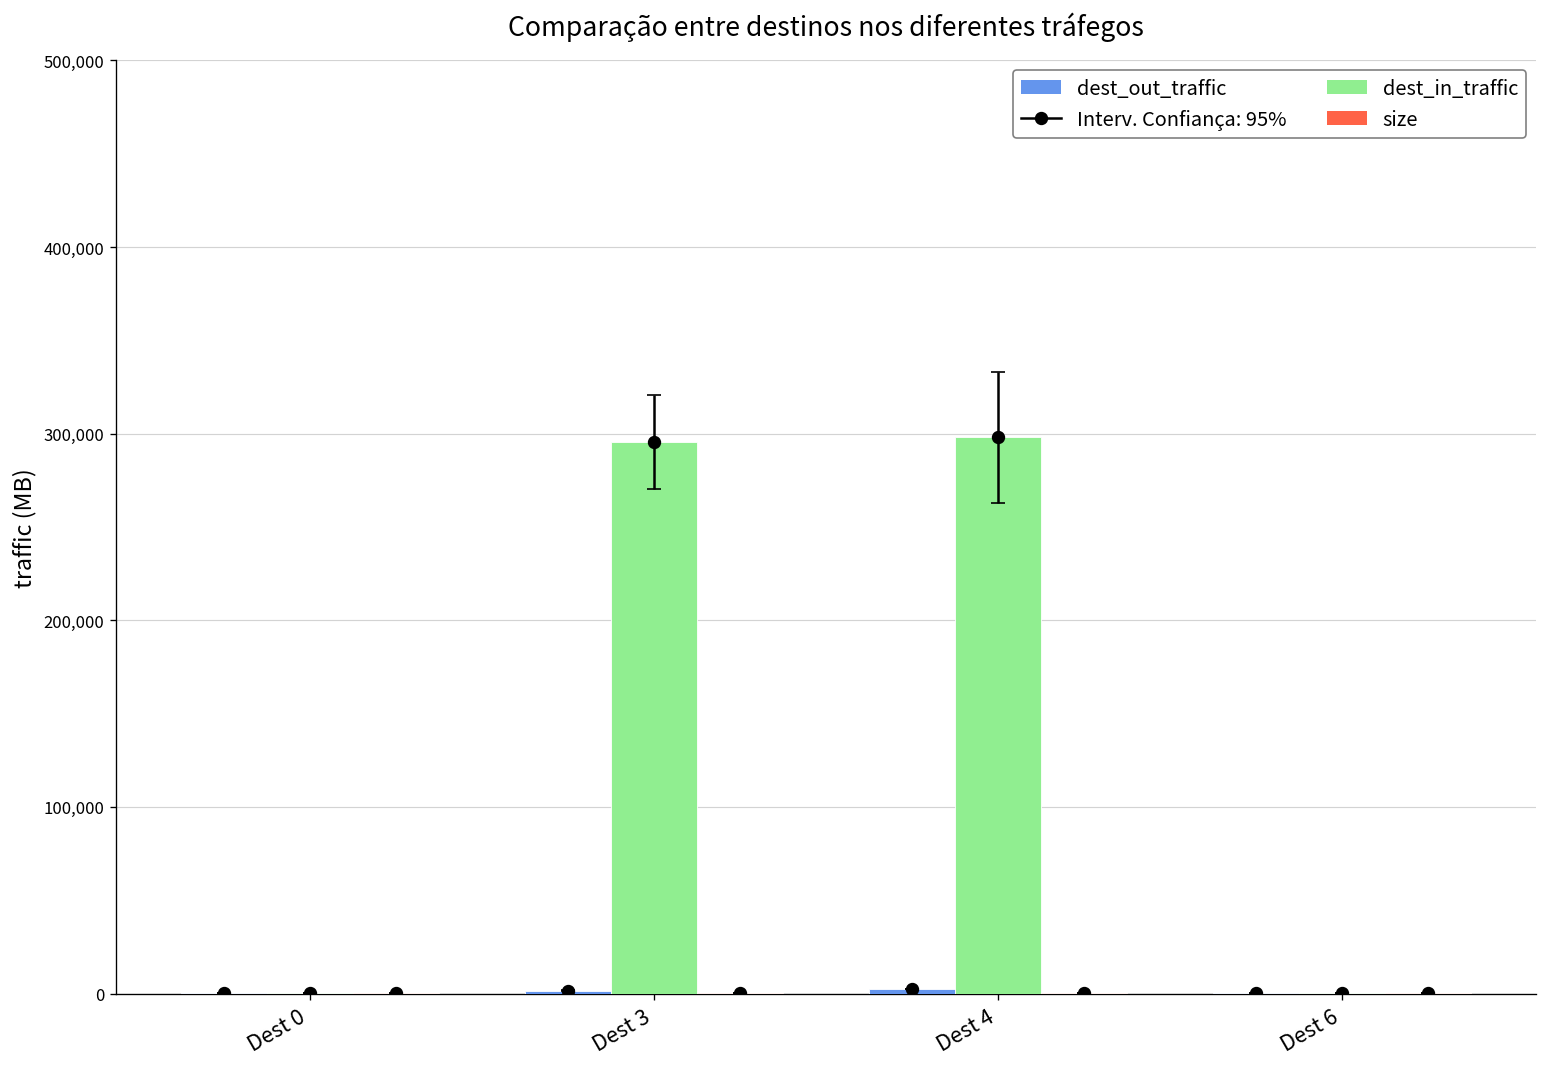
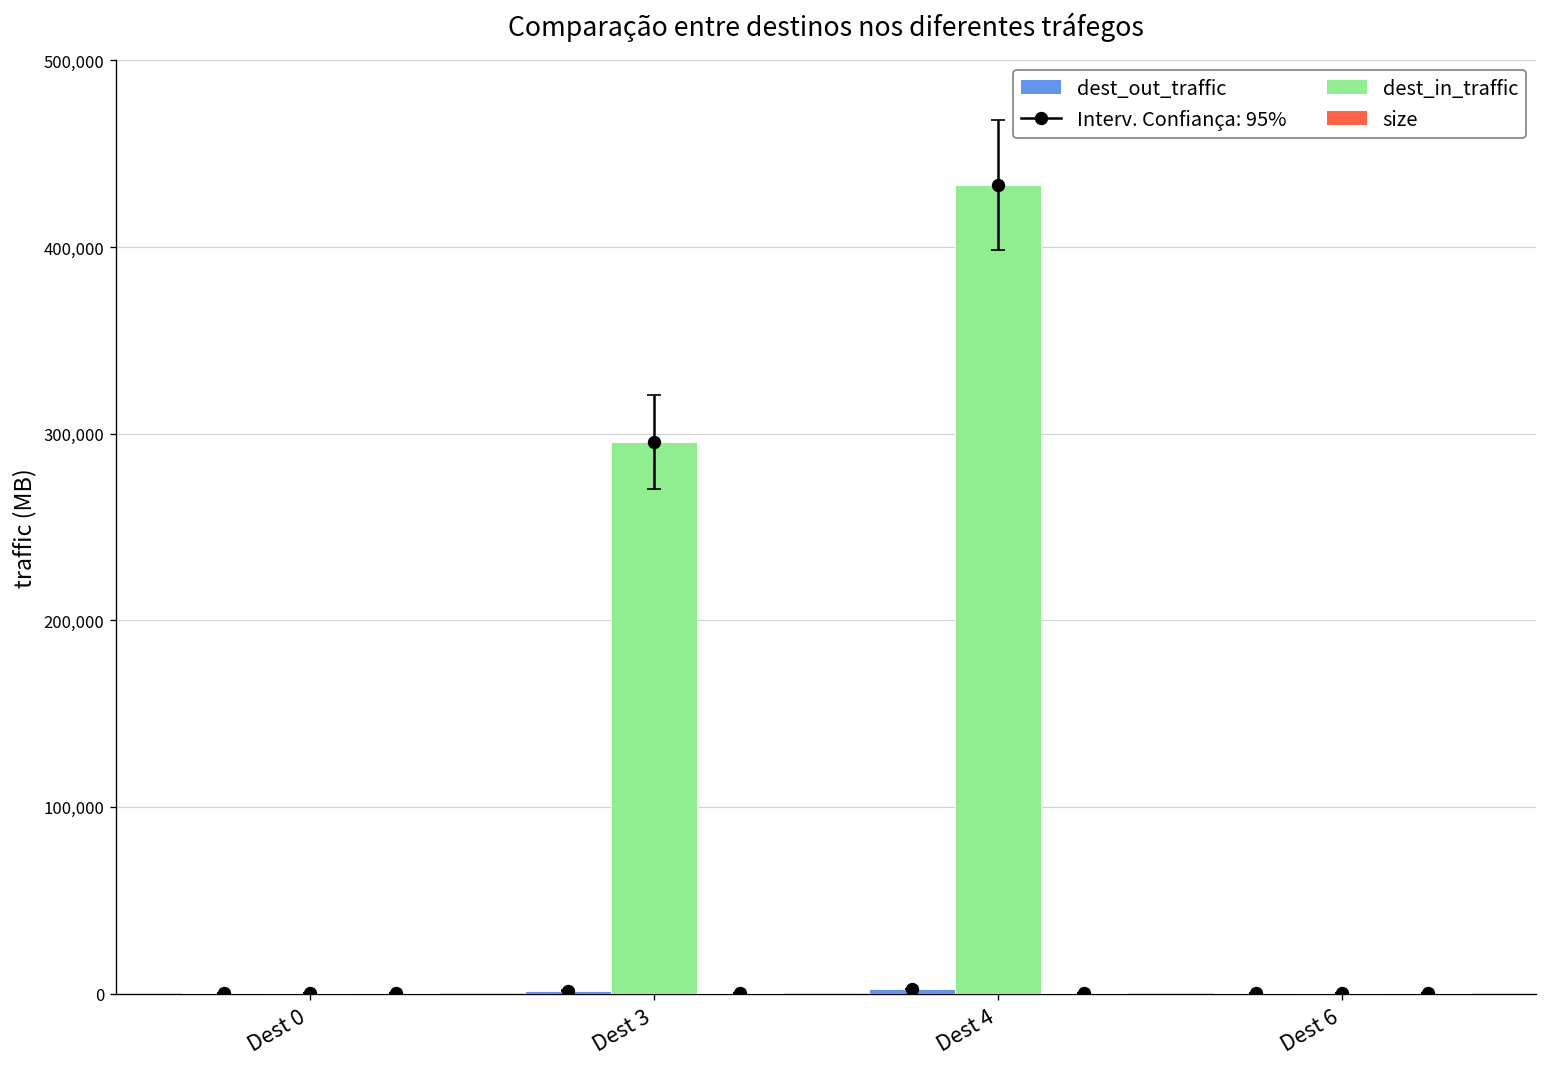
dest_in_traffic, Dest 4: 298,000 -> 433,000
